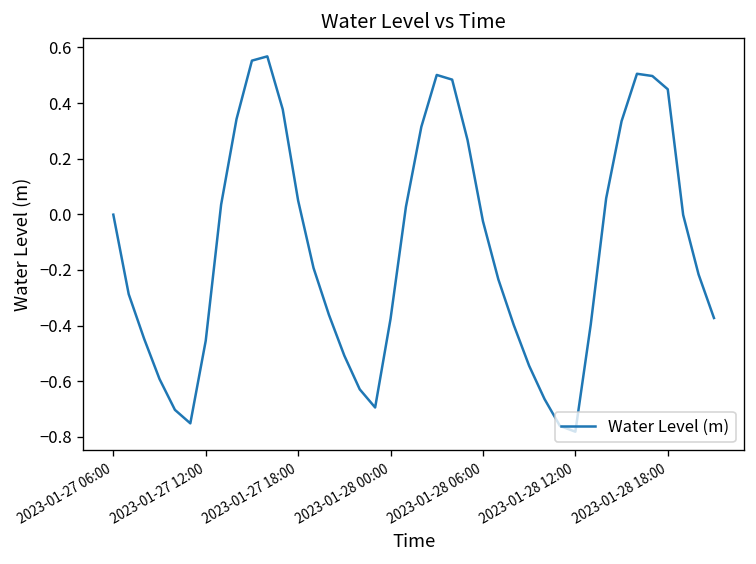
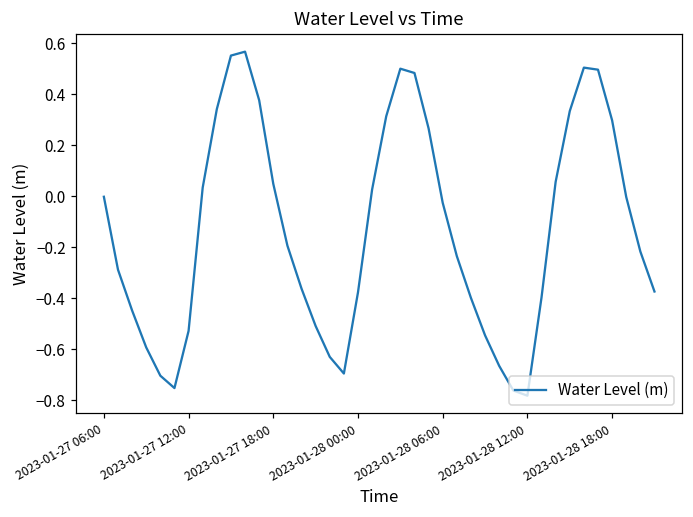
2023-01-27 12:00: -0.45 -> -0.53
2023-01-28 18:00: 0.45 -> 0.30
